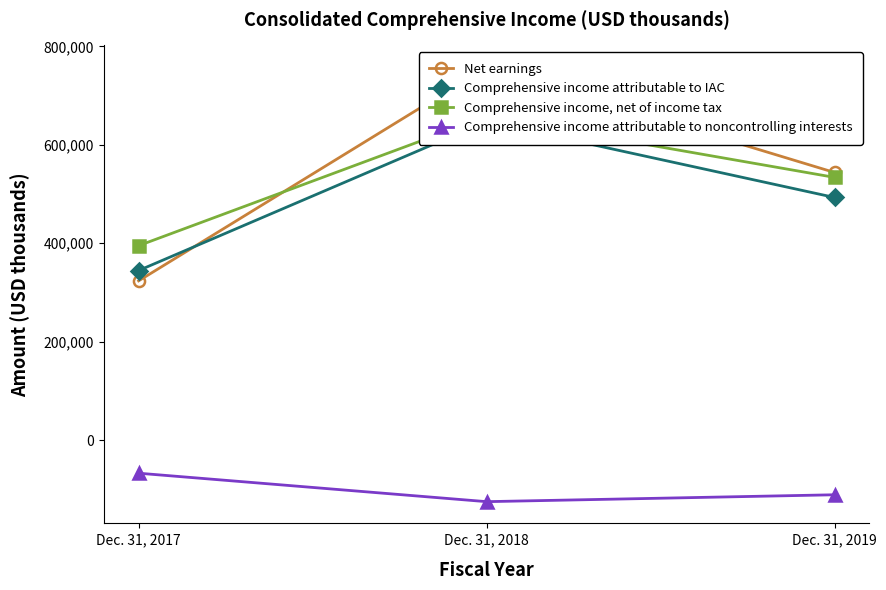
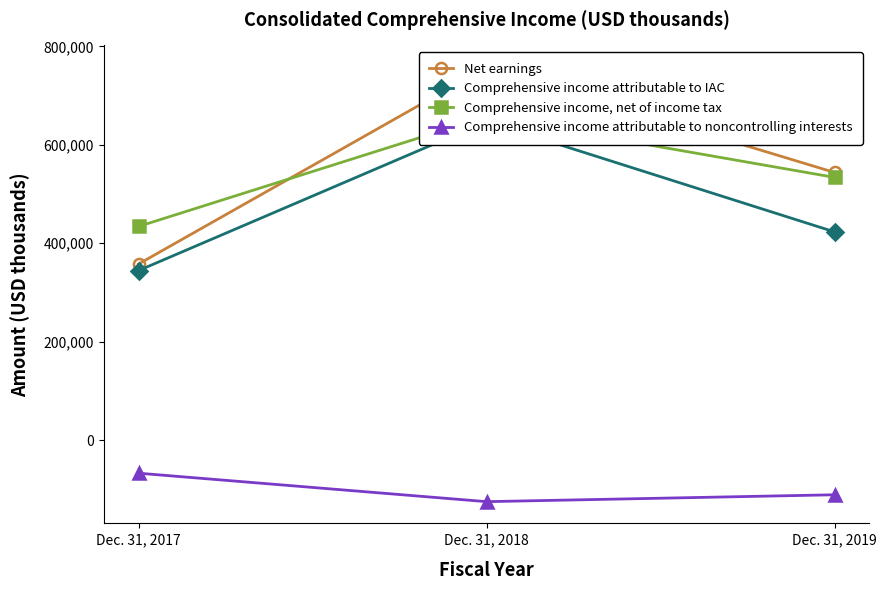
Net earnings, Dec. 31, 2017: 320,000 -> 360,000
Comprehensive income, net of income tax, Dec. 31, 2017: 400,000 -> 430,000
Comprehensive income attributable to IAC, Dec. 31, 2019: 490,000 -> 420,000
